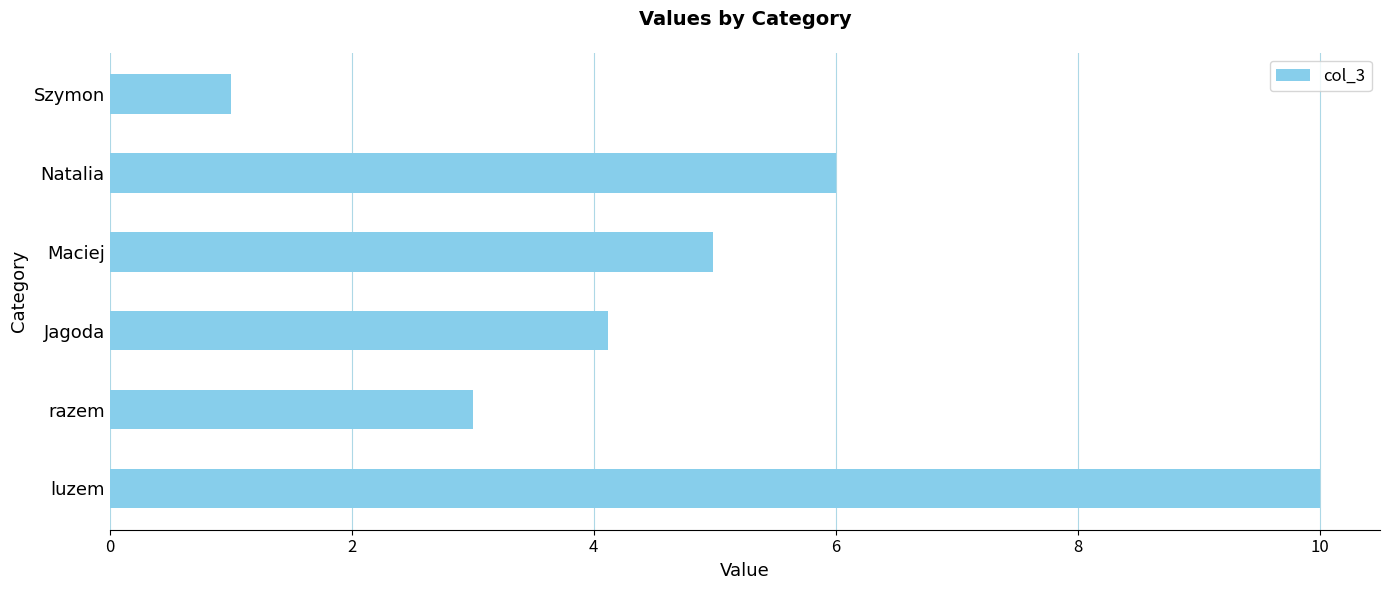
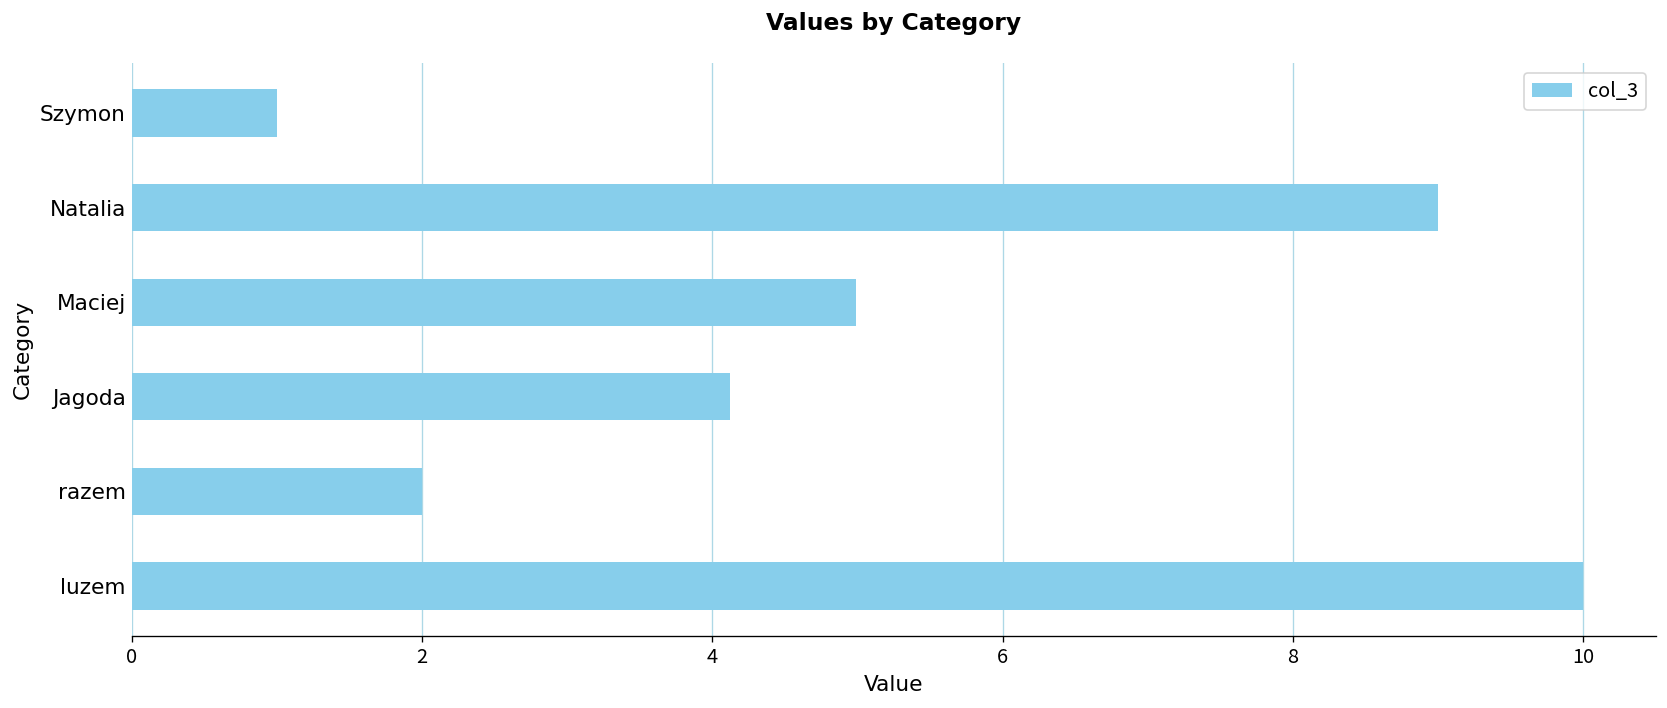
Natalia: 6 -> 9
razem: 3 -> 2
